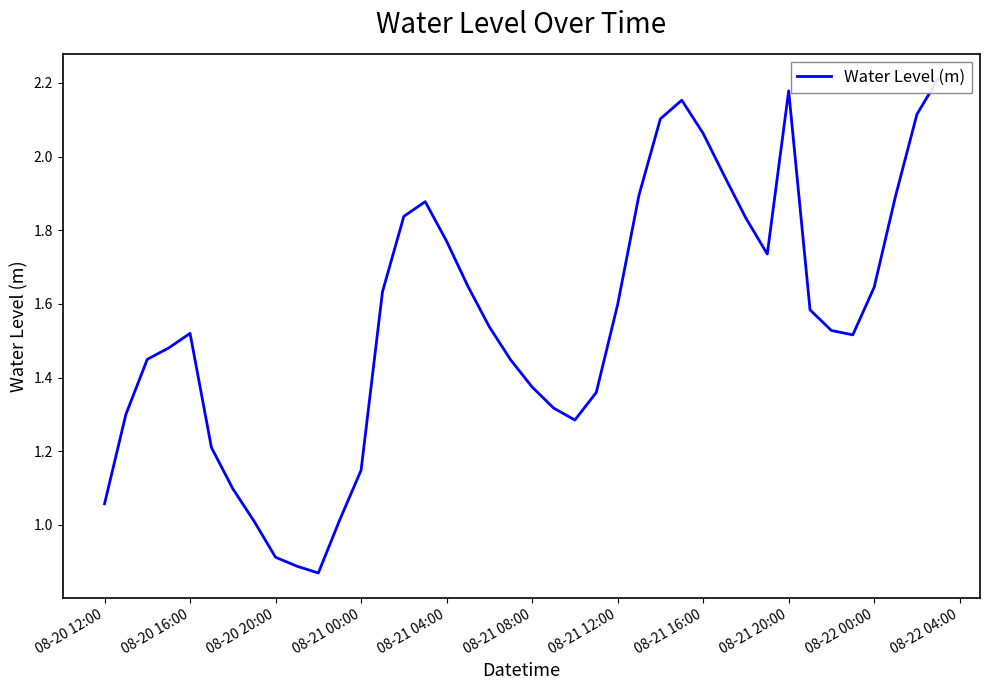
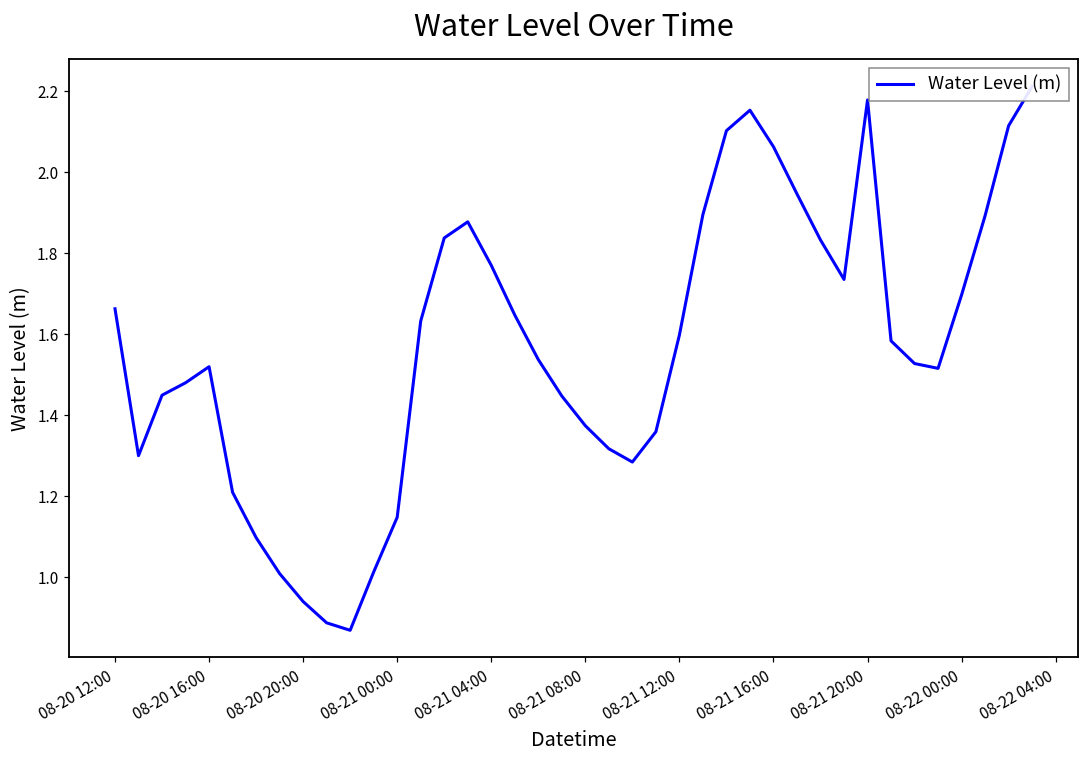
08-20 12:00: 1.06 -> 1.66
08-20 20:00: 0.91 -> 0.94
08-22 00:00: 1.65 -> 1.70
